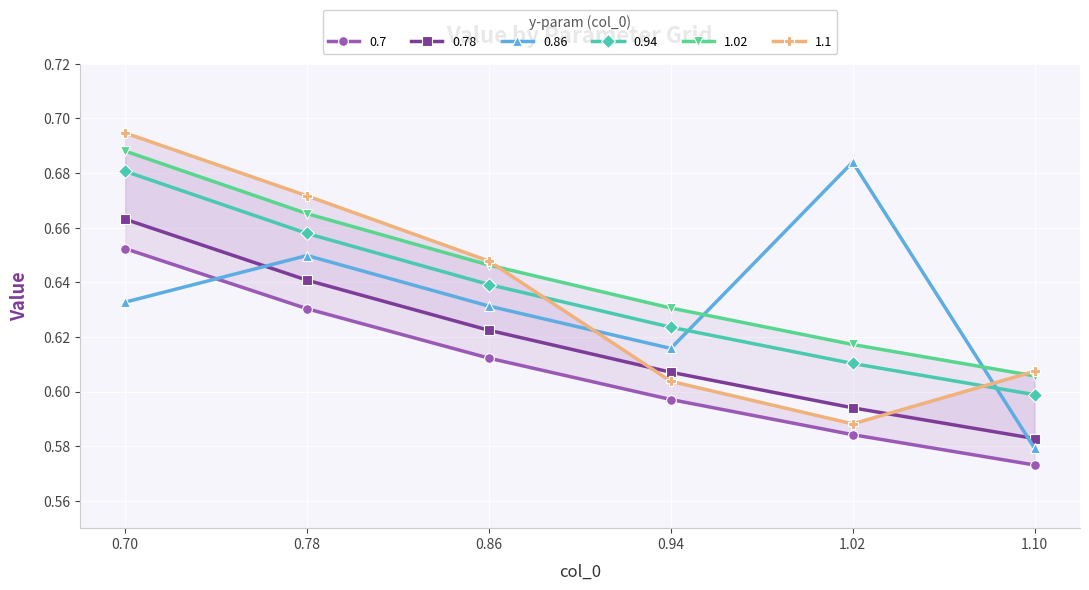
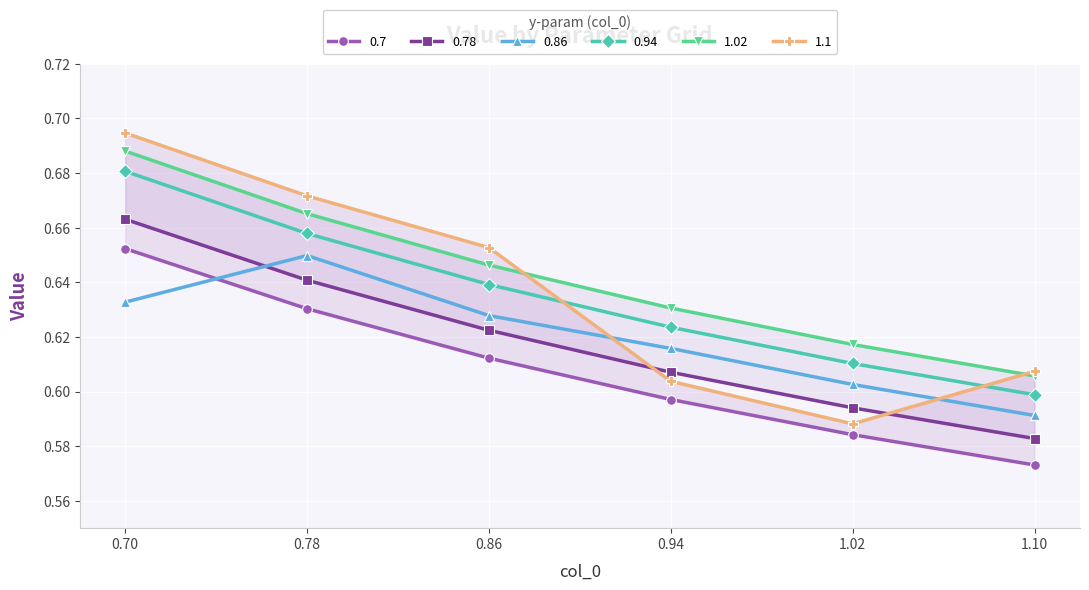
0.86, 0.86: 0.631 -> 0.628
1.1, 0.86: 0.648 -> 0.653
0.86, 1.02: 0.684 -> 0.603
0.86, 1.10: 0.579 -> 0.591
